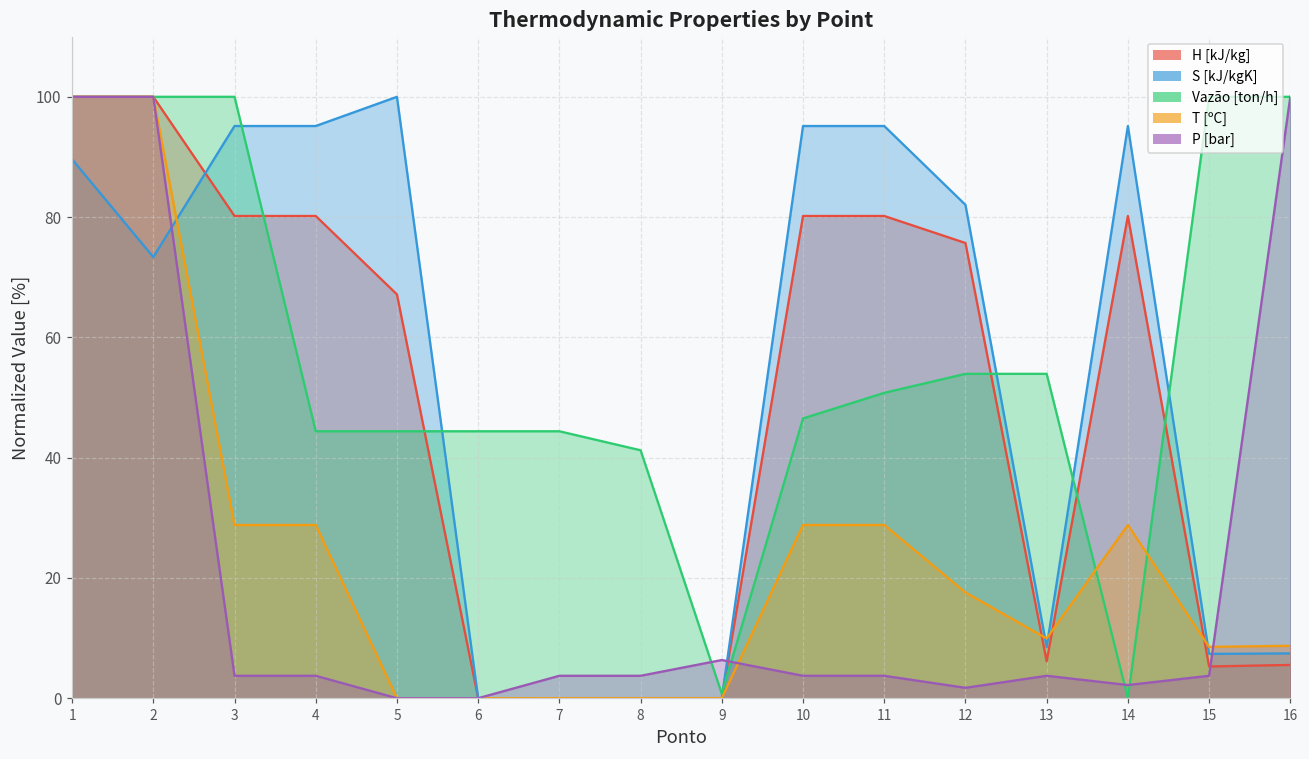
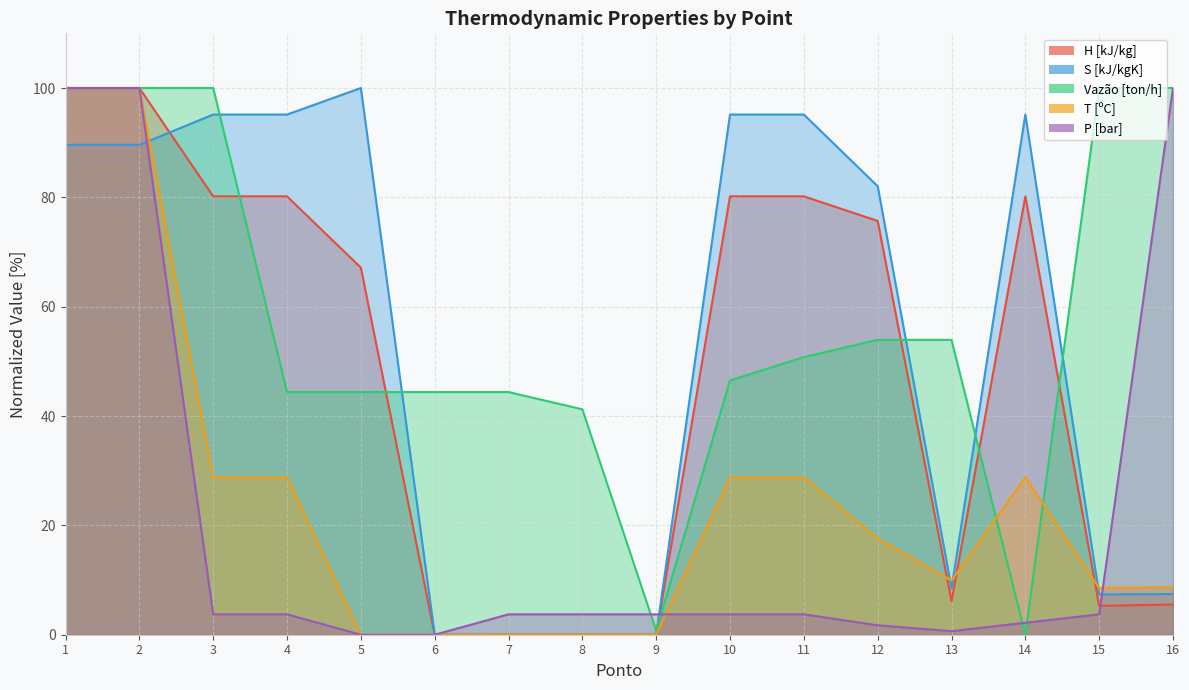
S [kJ/kgK], 2: 73 -> 90
P [bar], 9: 6 -> 4
P [bar], 13: 4 -> 1
